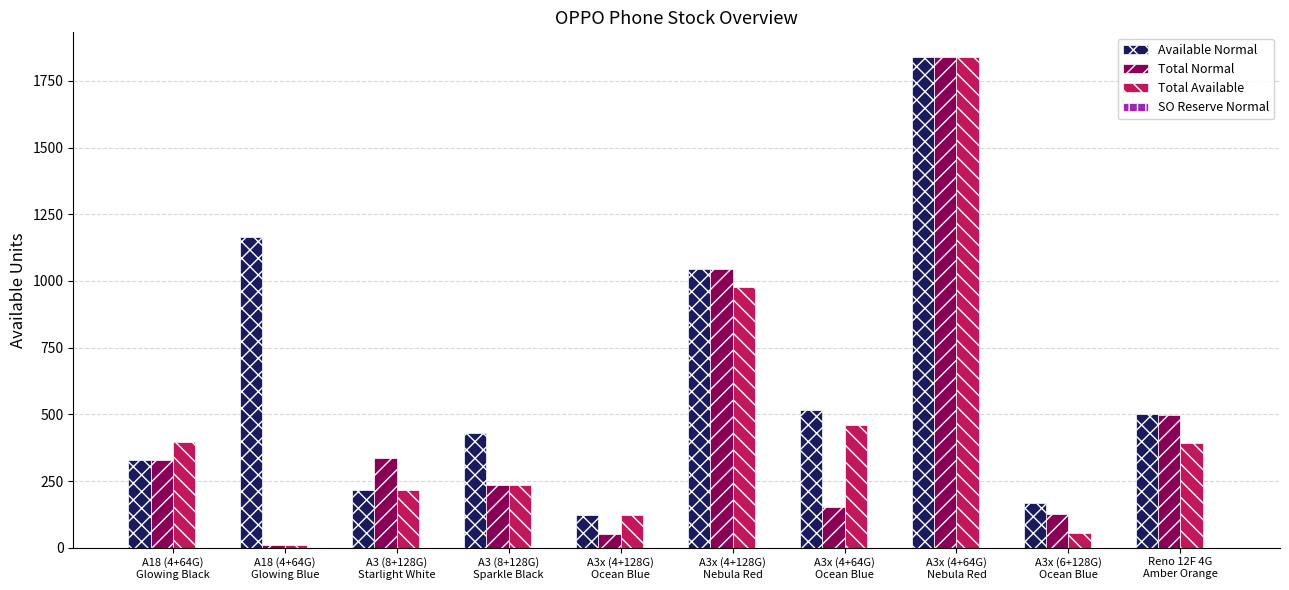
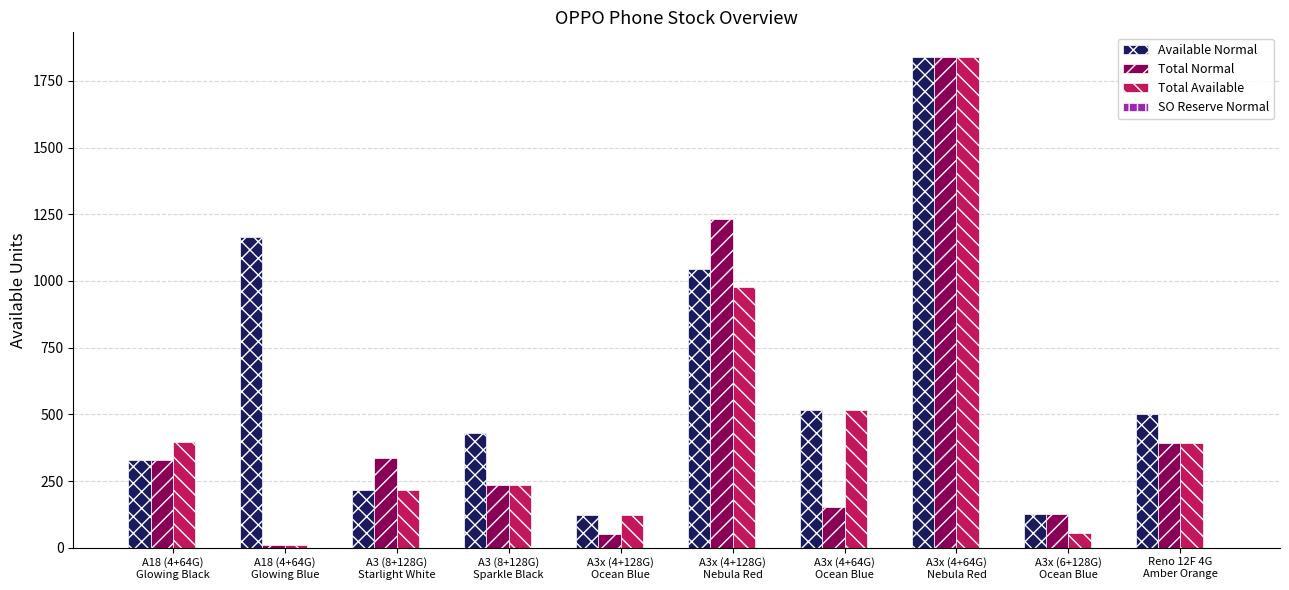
Total Normal, A3x (4+128G) Nebula Red: 1050 -> 1230
Total Available, A3x (4+64G) Ocean Blue: 460 -> 520
Available Normal, A3x (6+128G) Ocean Blue: 170 -> 130
Total Normal, Reno 12F 4G Amber Orange: 500 -> 390
